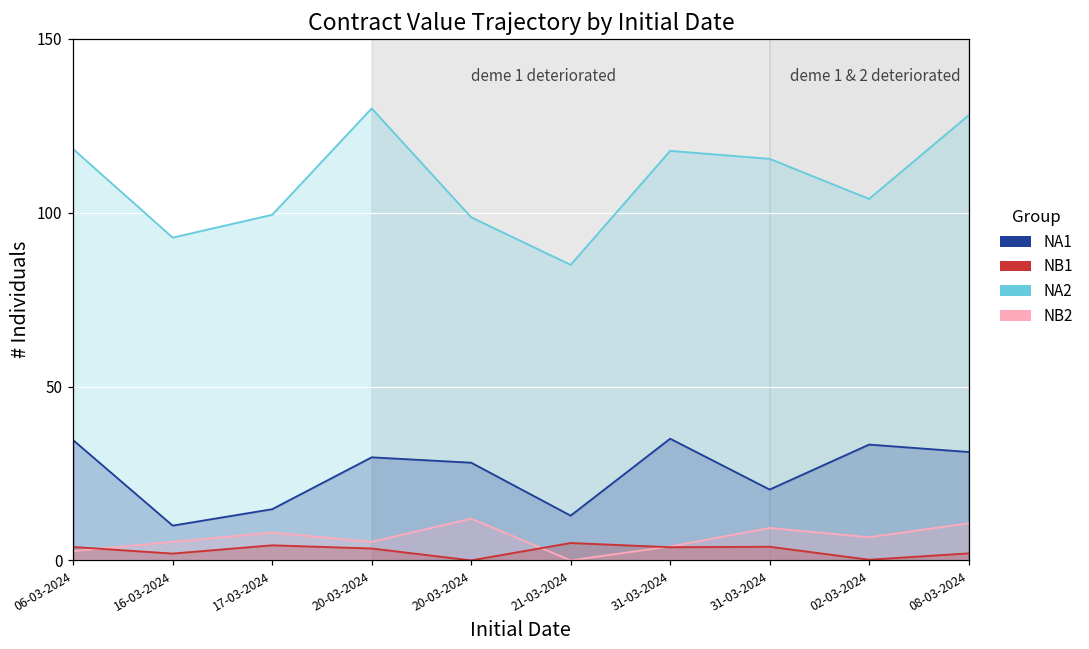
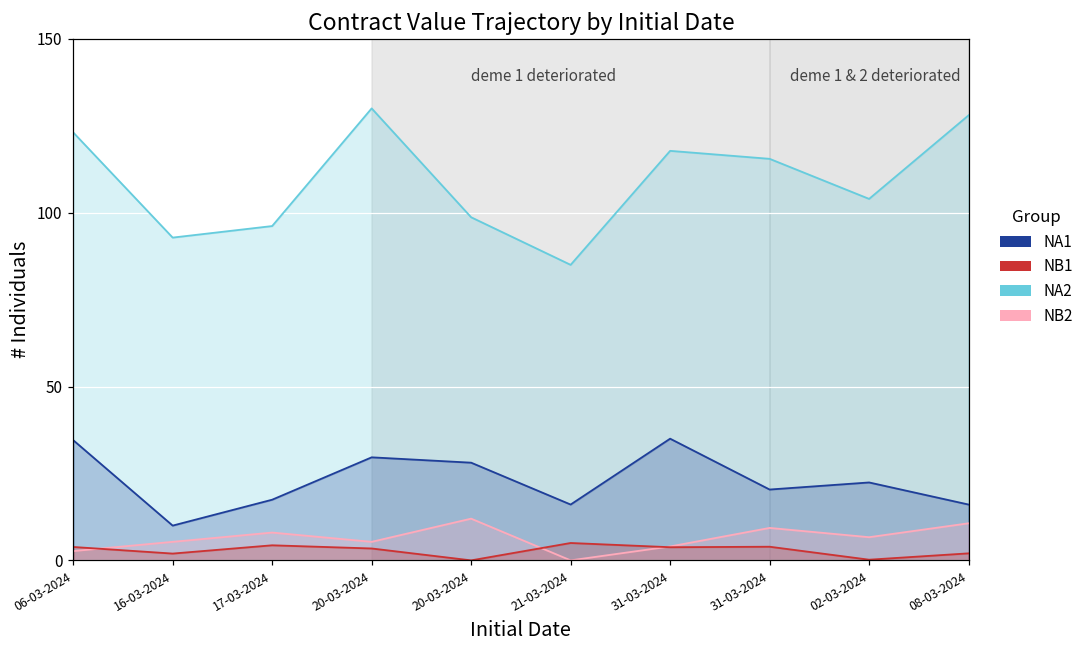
NA2, 06-03-2024: 118 -> 123
NA2, 17-03-2024: 99 -> 96
NA1, 17-03-2024: 15 -> 17
NA1, 21-03-2024: 13 -> 16
NA1, 02-03-2024: 33 -> 22
NA1, 08-03-2024: 31 -> 16
